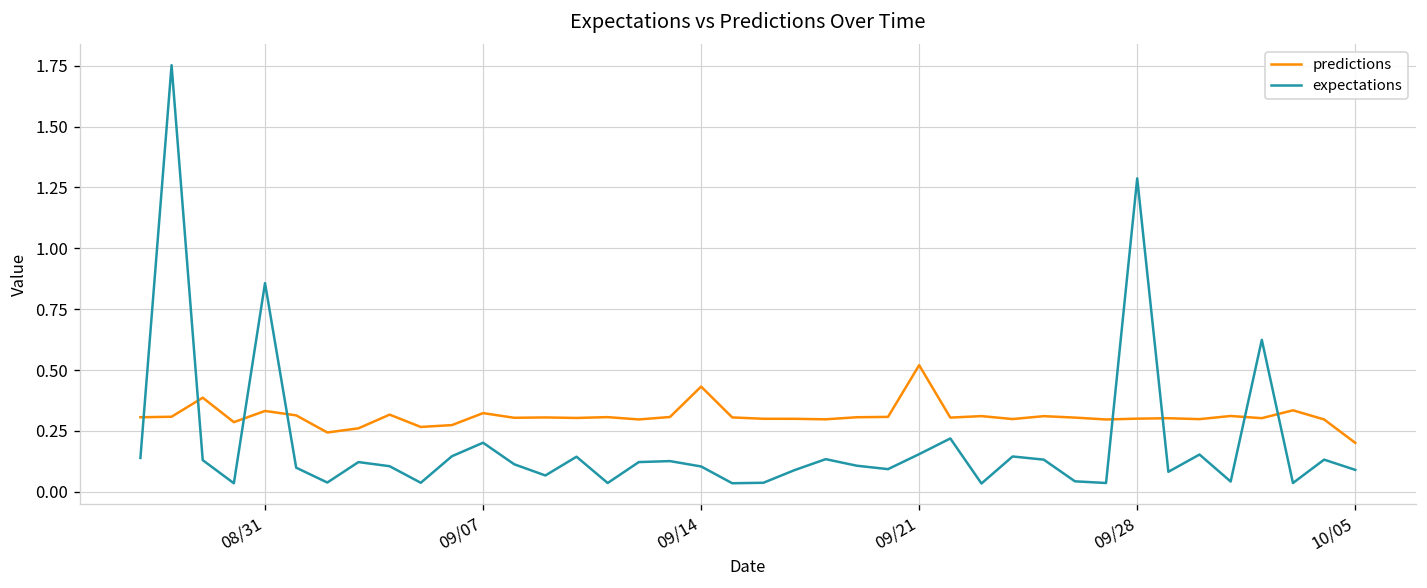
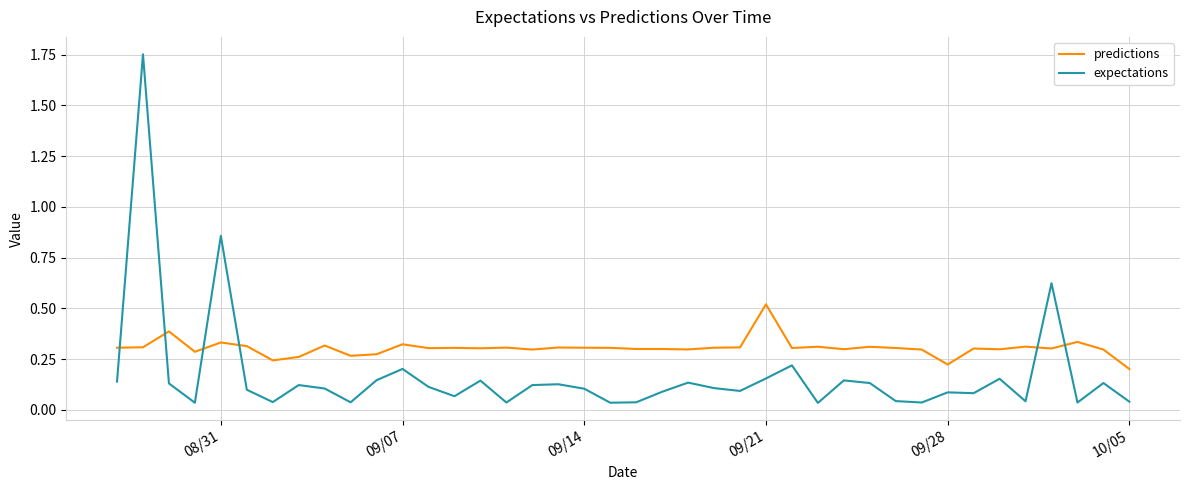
predictions, 09/14: 0.43 -> 0.31
predictions, 09/28: 0.30 -> 0.22
expectations, 09/28: 1.29 -> 0.09
expectations, 10/05: 0.09 -> 0.04
